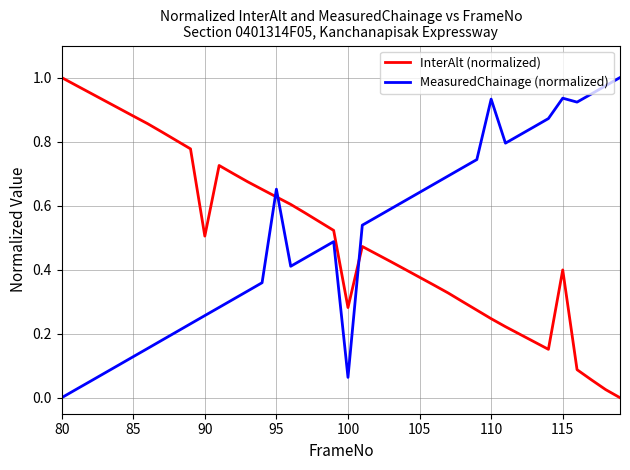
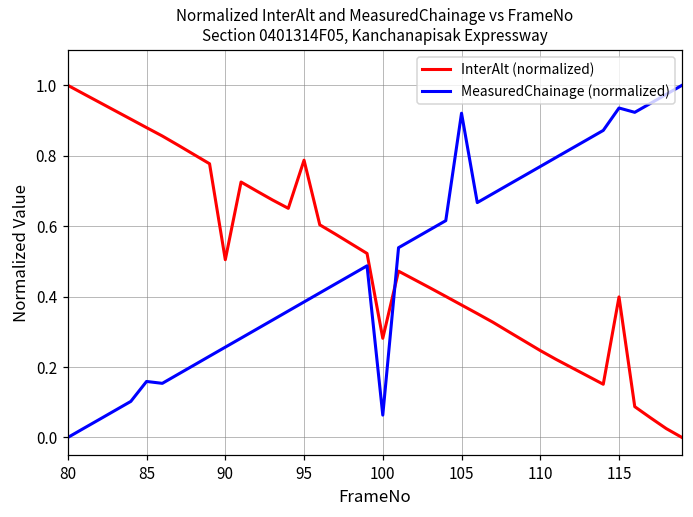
MeasuredChainage (normalized), 85: 0.13 -> 0.16
InterAlt (normalized), 95: 0.63 -> 0.79
MeasuredChainage (normalized), 95: 0.65 -> 0.38
MeasuredChainage (normalized), 105: 0.64 -> 0.92
MeasuredChainage (normalized), 110: 0.93 -> 0.77
